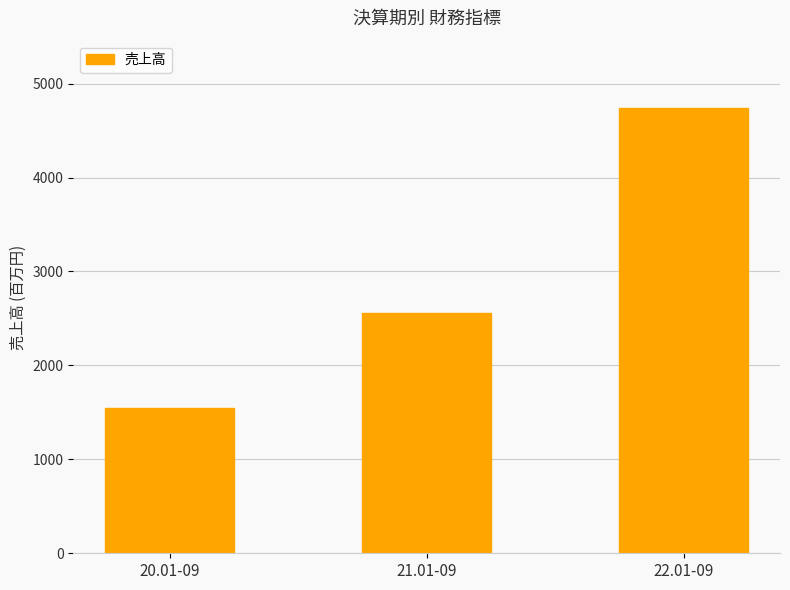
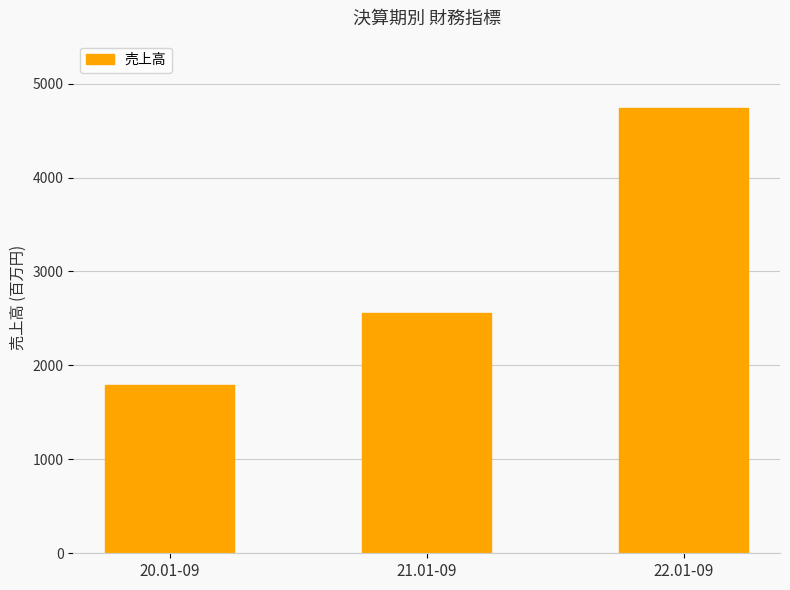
20.01-09: 1500 -> 1800
